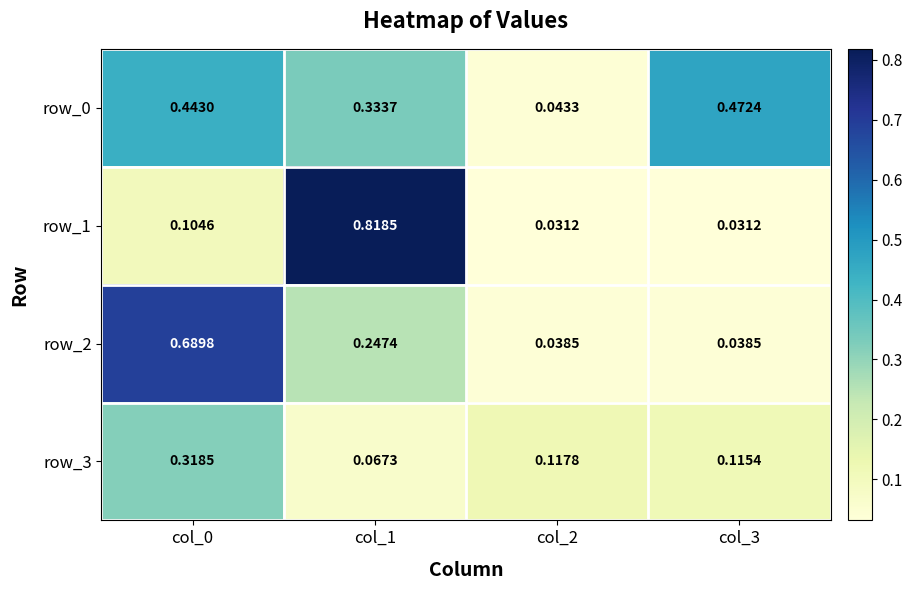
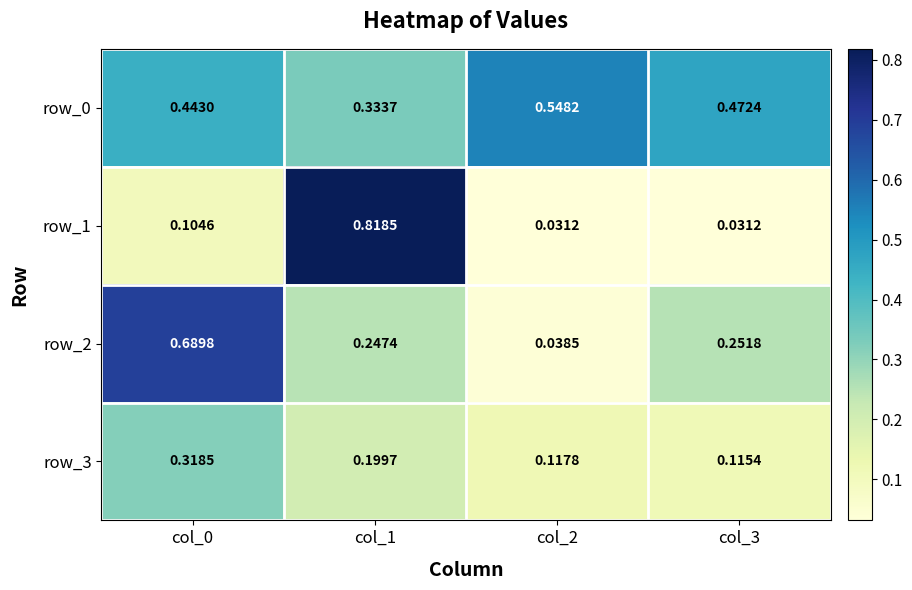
row_0, col_2: 0.0433 -> 0.5482
row_2, col_3: 0.0385 -> 0.2518
row_3, col_1: 0.0673 -> 0.1997
